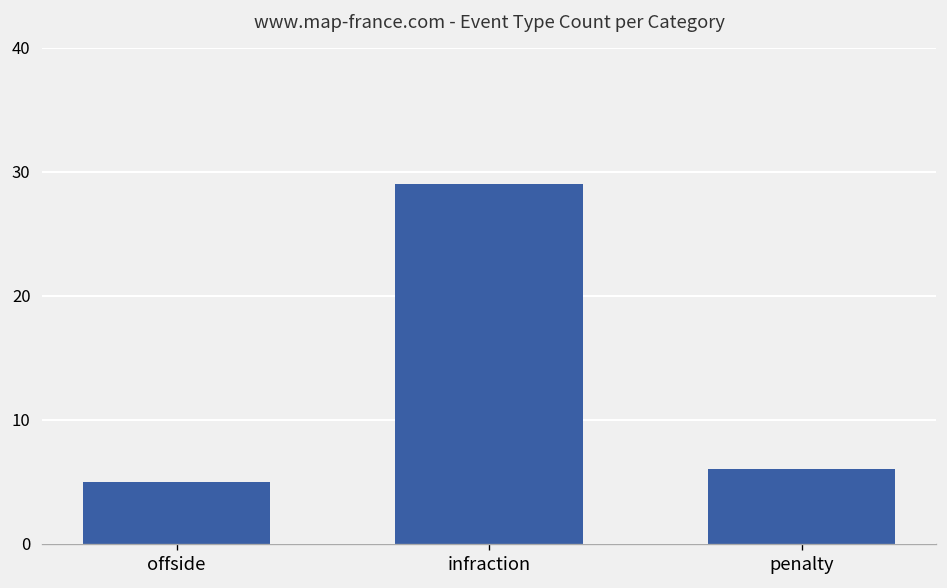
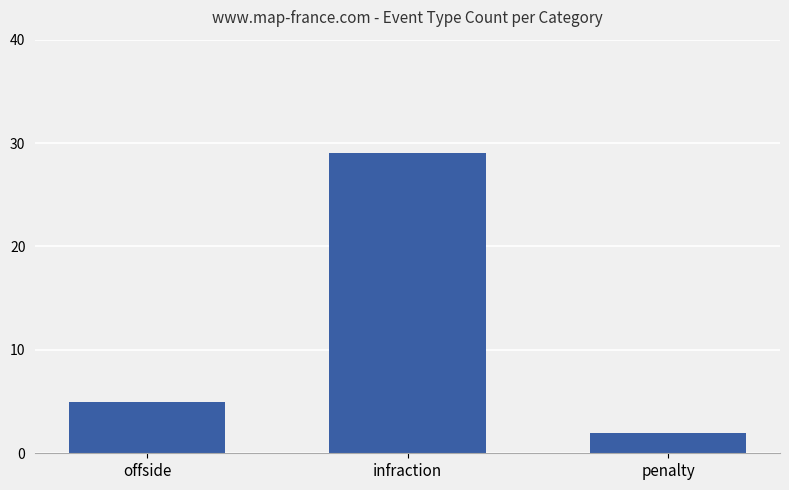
penalty: 6 -> 2
